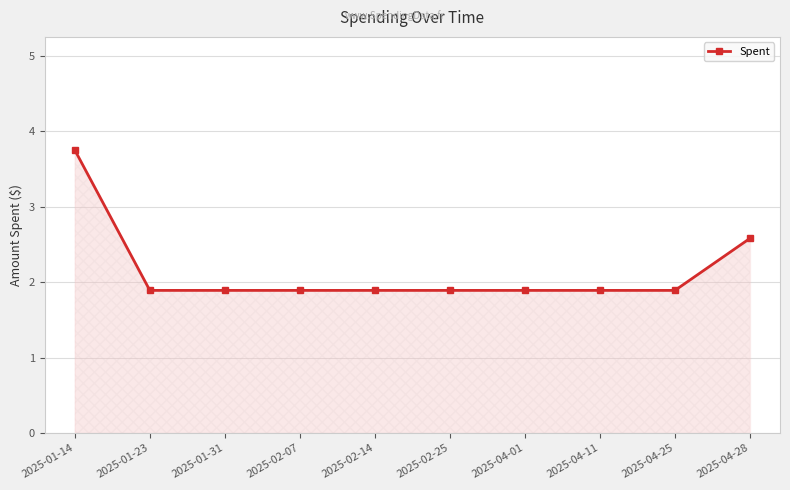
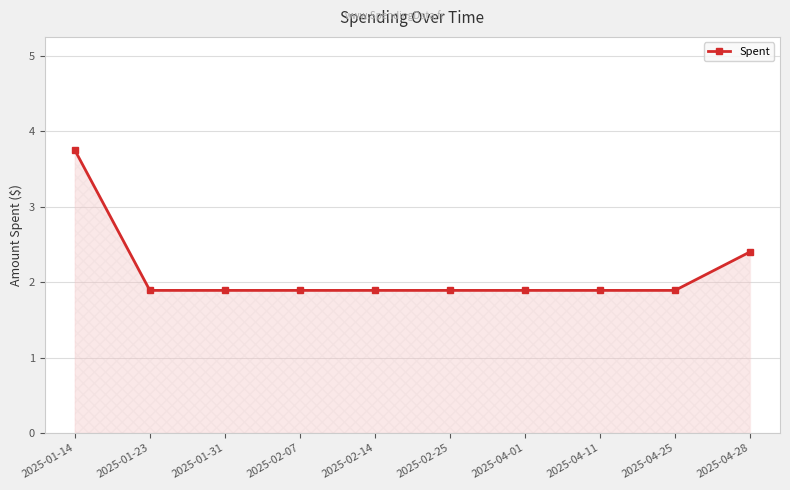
2025-04-28: 2.6 -> 2.4
